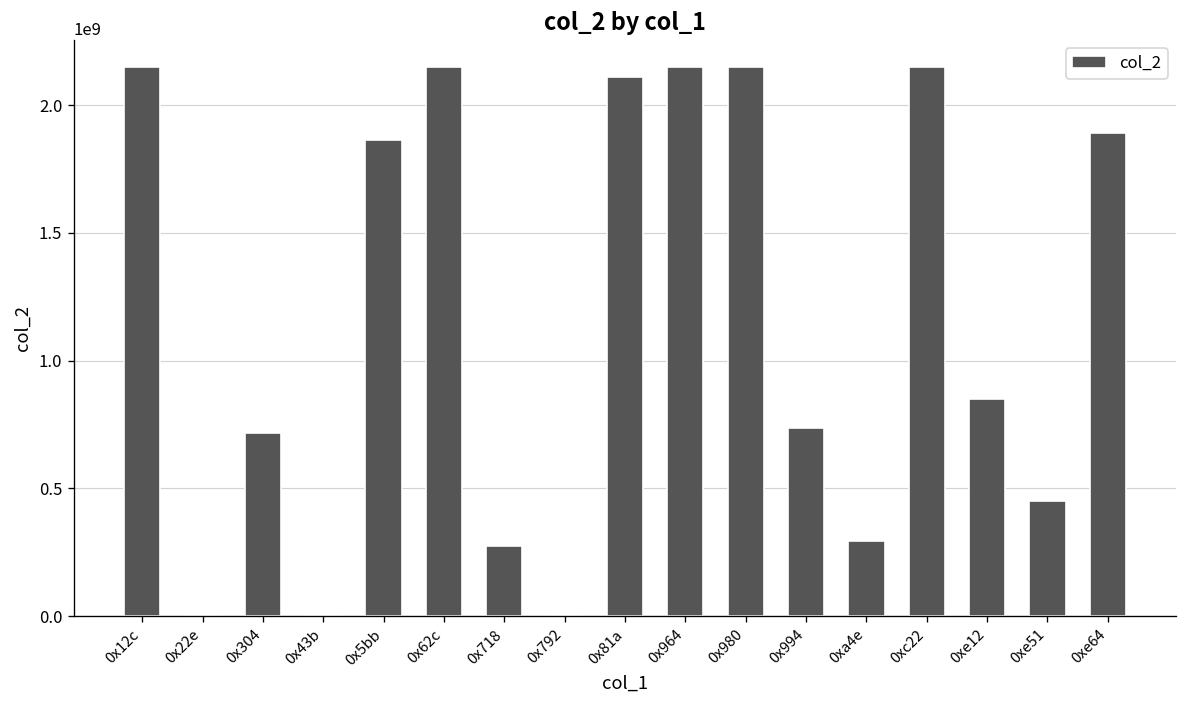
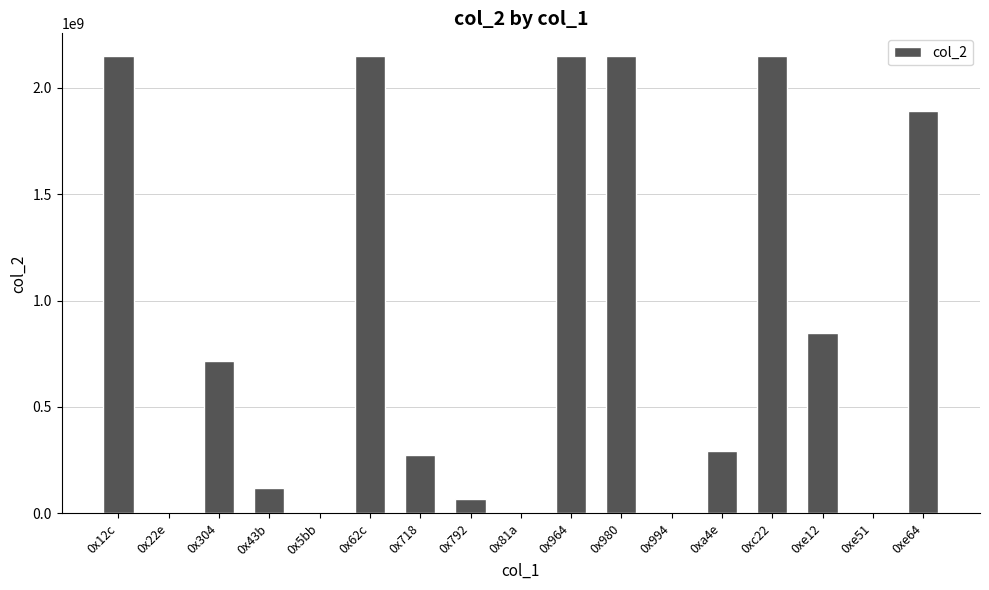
0x43b: 0 -> 120000000
0x5bb: 1860000000 -> 0
0x792: 0 -> 70000000
0x81a: 2110000000 -> 0
0x994: 740000000 -> 0
0xe51: 450000000 -> 0
